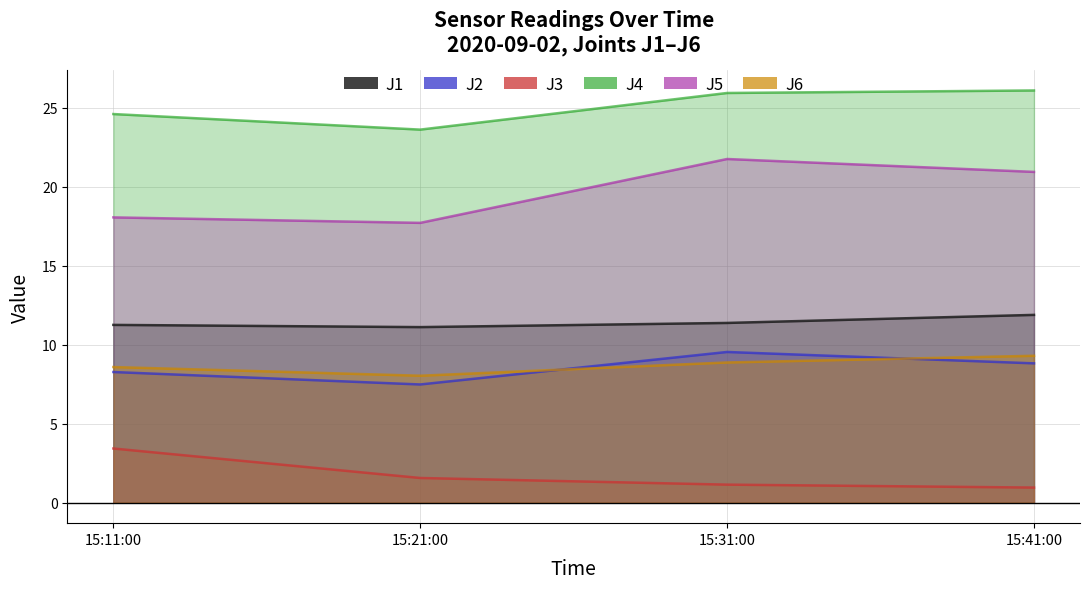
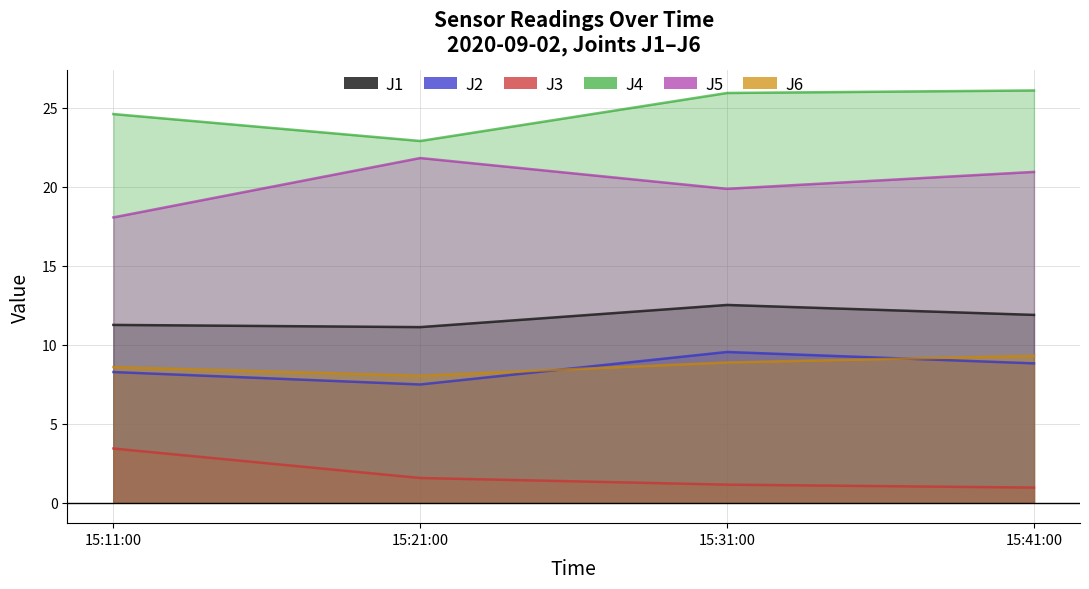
J4, 15:21:00: 23.6 -> 22.9
J5, 15:21:00: 17.7 -> 21.8
J1, 15:31:00: 11.4 -> 12.5
J5, 15:31:00: 21.8 -> 19.9
